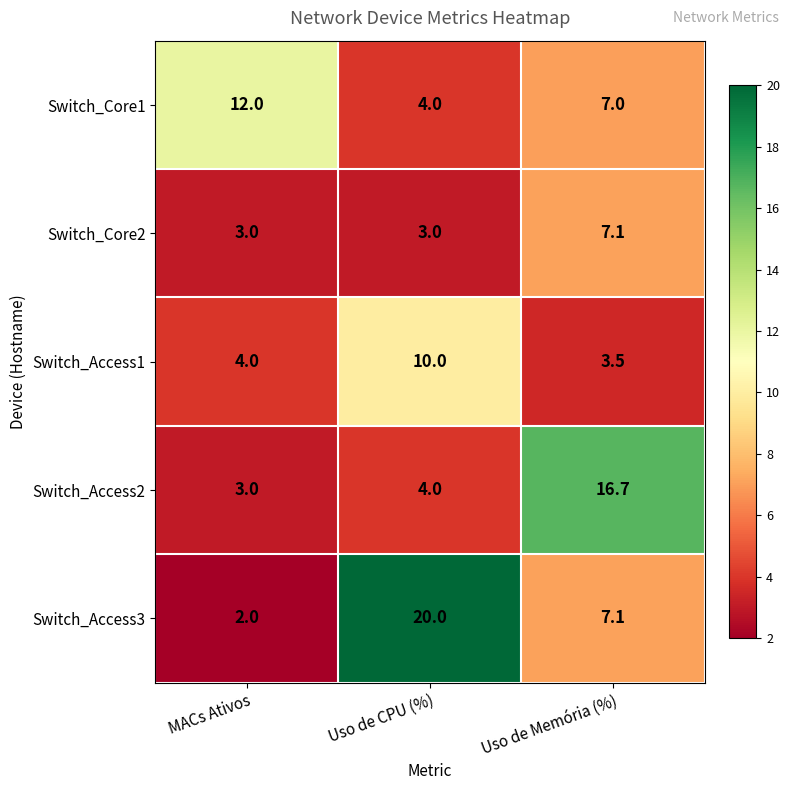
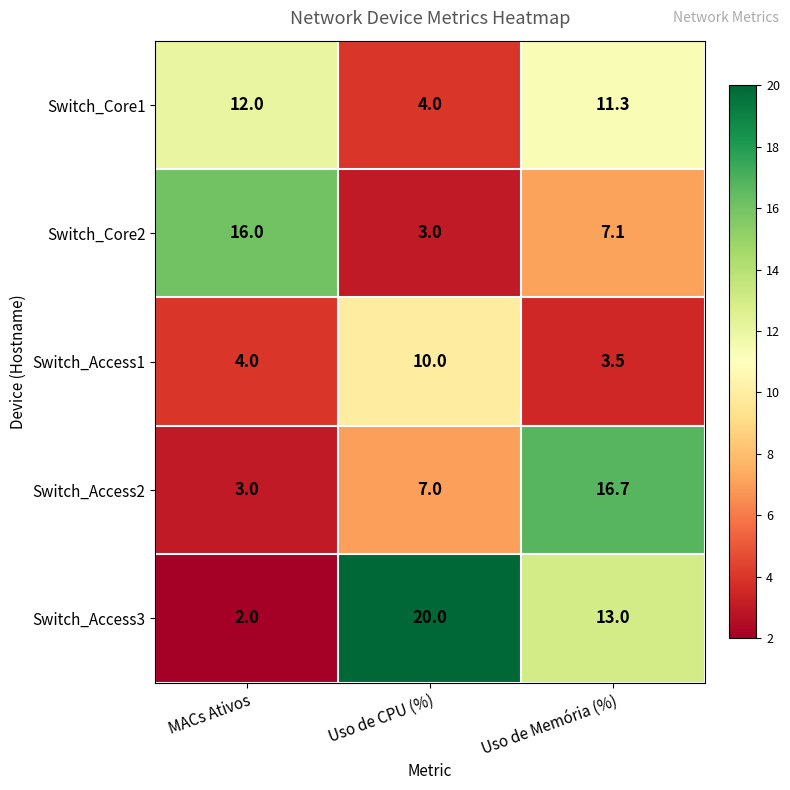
Switch_Core1, Uso de Memória (%): 7.0 -> 11.3
Switch_Core2, MACs Ativos: 3.0 -> 16.0
Switch_Access2, Uso de CPU (%): 4.0 -> 7.0
Switch_Access3, Uso de Memória (%): 7.1 -> 13.0
